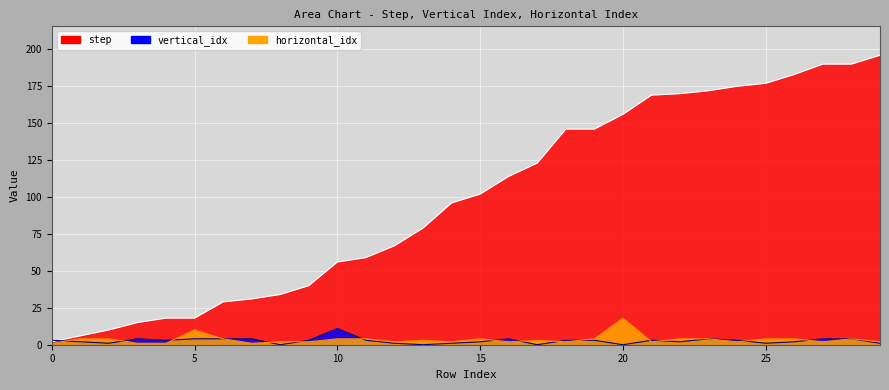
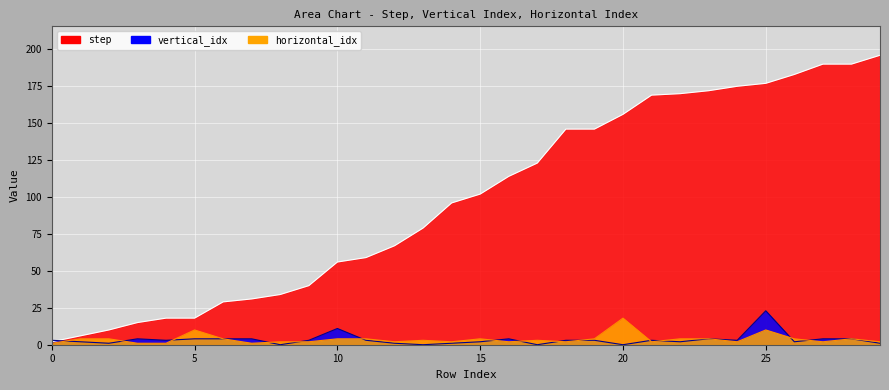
vertical_idx, 25: 1 -> 23
horizontal_idx, 25: 4 -> 10
